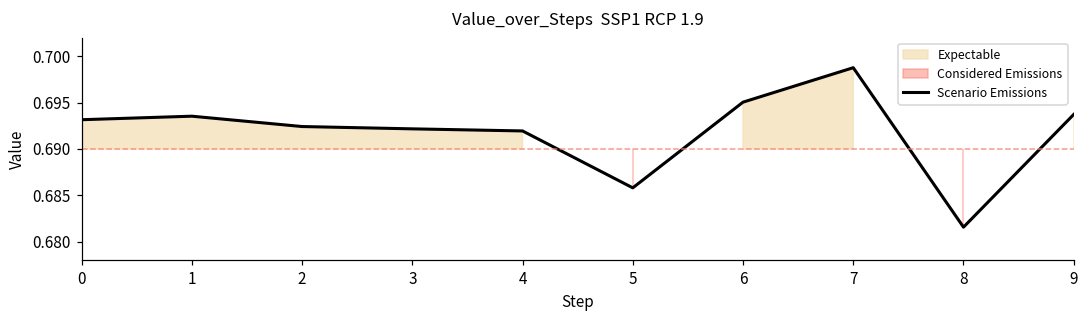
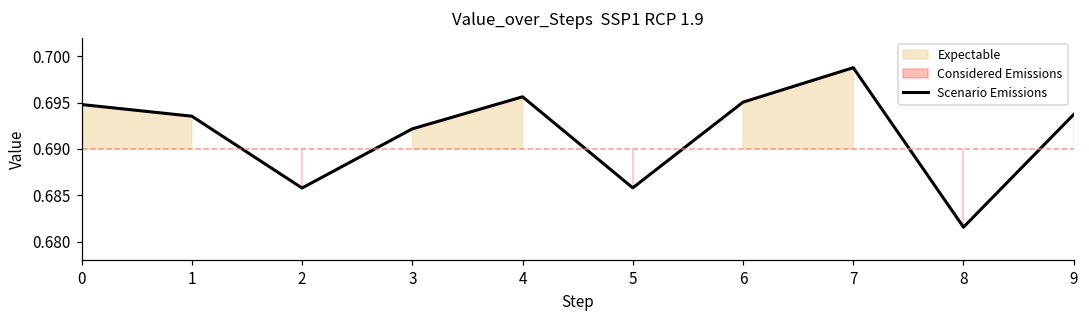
0: 0.693 -> 0.695
2: 0.692 -> 0.686
4: 0.692 -> 0.696
